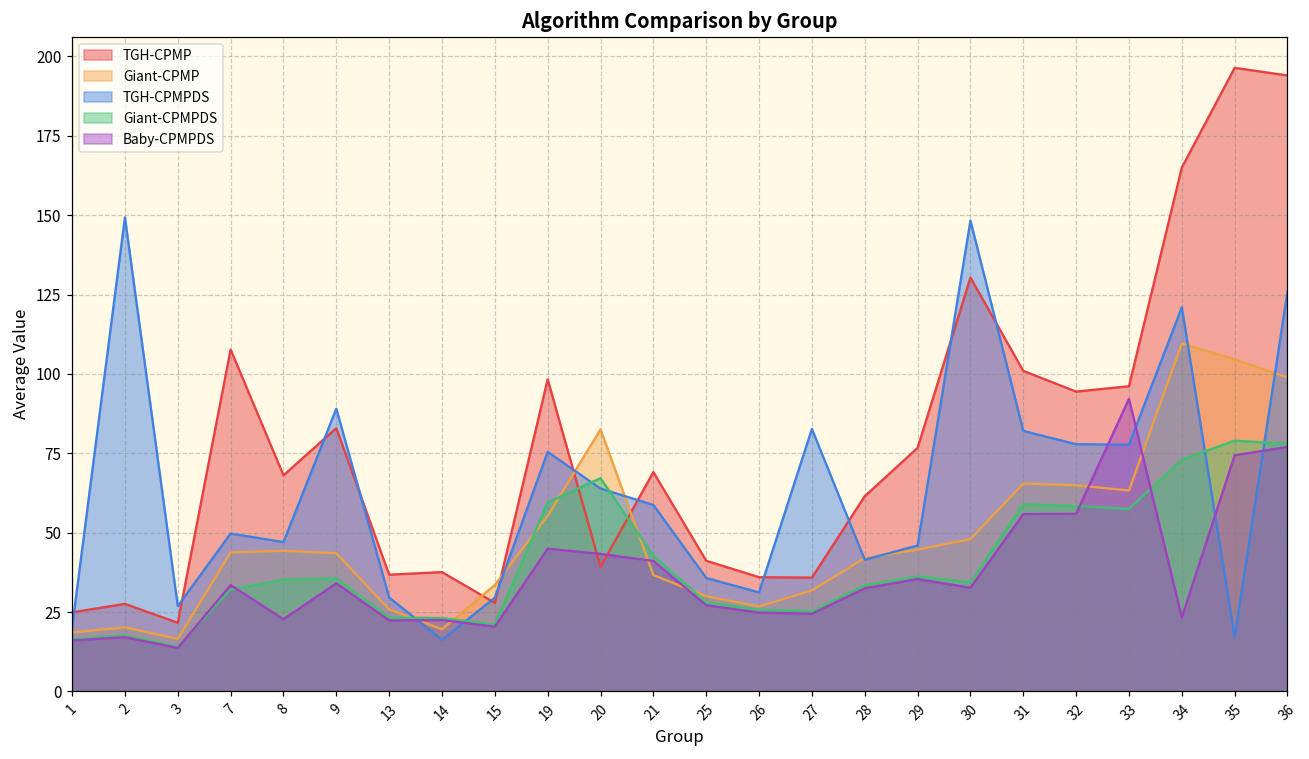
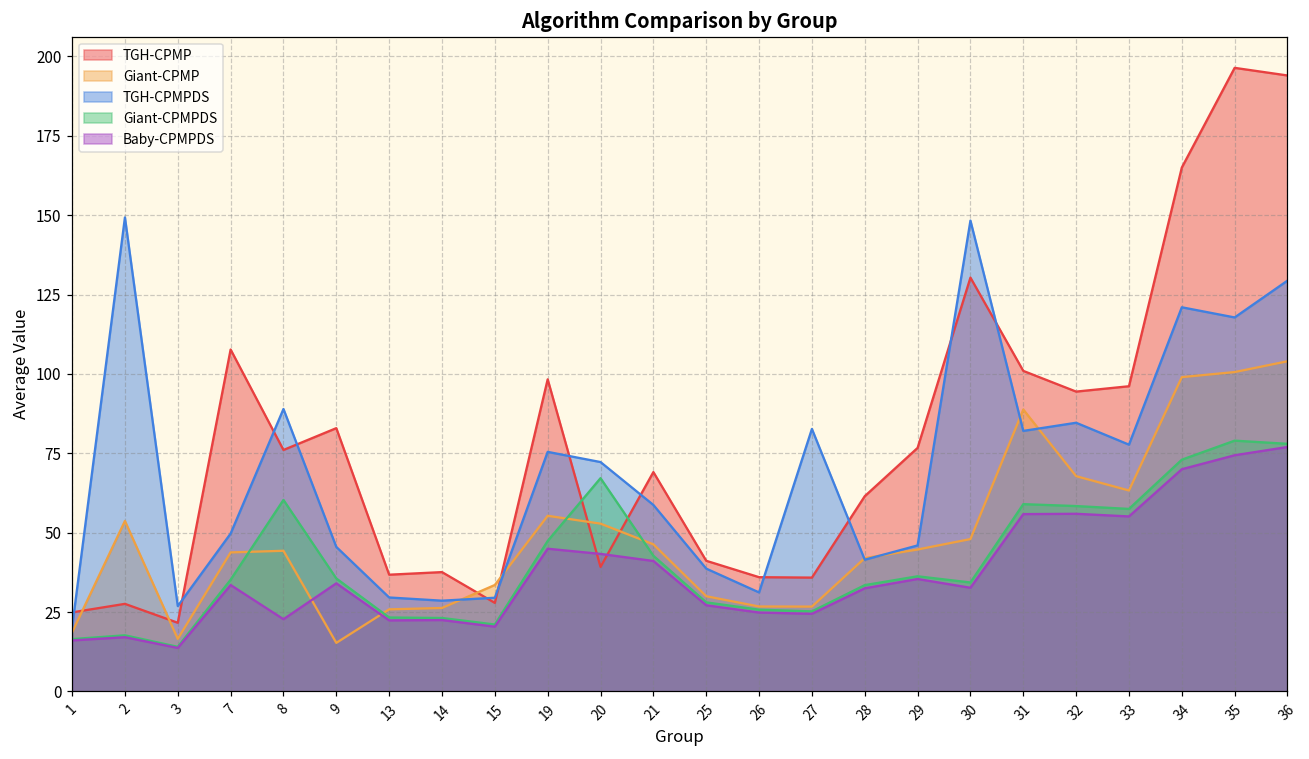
Giant-CPMP, 2: 20 -> 54
Giant-CPMPDS, 7: 32 -> 35
TGH-CPMP, 8: 68 -> 76
TGH-CPMPDS, 8: 47 -> 89
Giant-CPMPDS, 8: 35 -> 60
Giant-CPMP, 9: 44 -> 15
TGH-CPMPDS, 9: 89 -> 46
Giant-CPMP, 14: 20 -> 26
TGH-CPMPDS, 14: 16 -> 29
Giant-CPMPDS, 19: 60 -> 47
Giant-CPMP, 20: 83 -> 53
TGH-CPMPDS, 20: 64 -> 72
Giant-CPMP, 21: 37 -> 46
TGH-CPMPDS, 25: 36 -> 39
Giant-CPMP, 27: 32 -> 27
Giant-CPMP, 31: 66 -> 89
Giant-CPMP, 32: 65 -> 68
TGH-CPMPDS, 32: 78 -> 85
Baby-CPMPDS, 33: 92 -> 55
Giant-CPMP, 34: 110 -> 99
Baby-CPMPDS, 34: 23 -> 70
Giant-CPMP, 35: 105 -> 101
TGH-CPMPDS, 35: 17 -> 118
Giant-CPMP, 36: 99 -> 104
TGH-CPMPDS, 36: 126 -> 129
